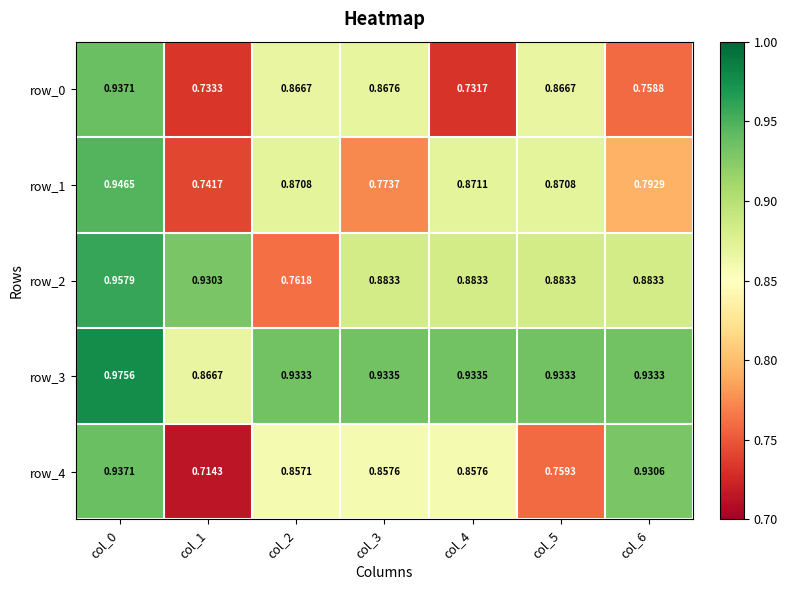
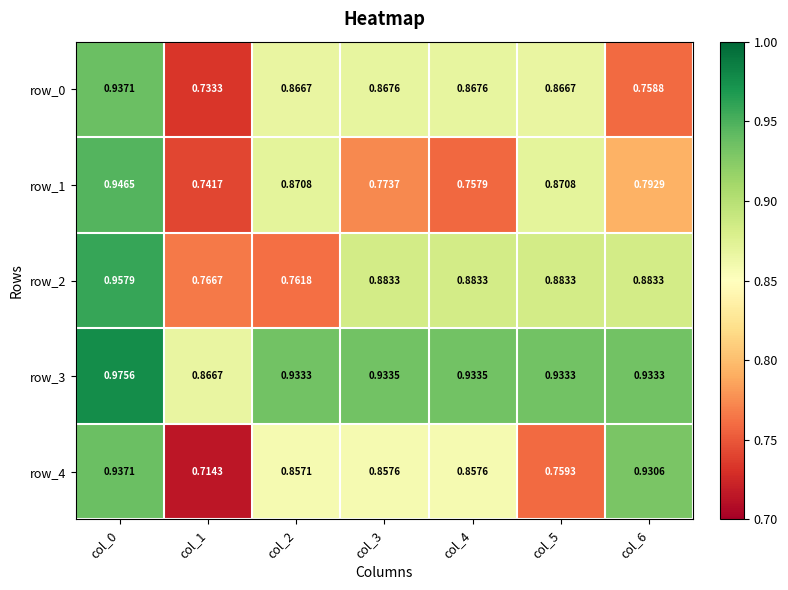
row_0, col_4: 0.7317 -> 0.8676
row_1, col_4: 0.8711 -> 0.7579
row_2, col_1: 0.9303 -> 0.7667
